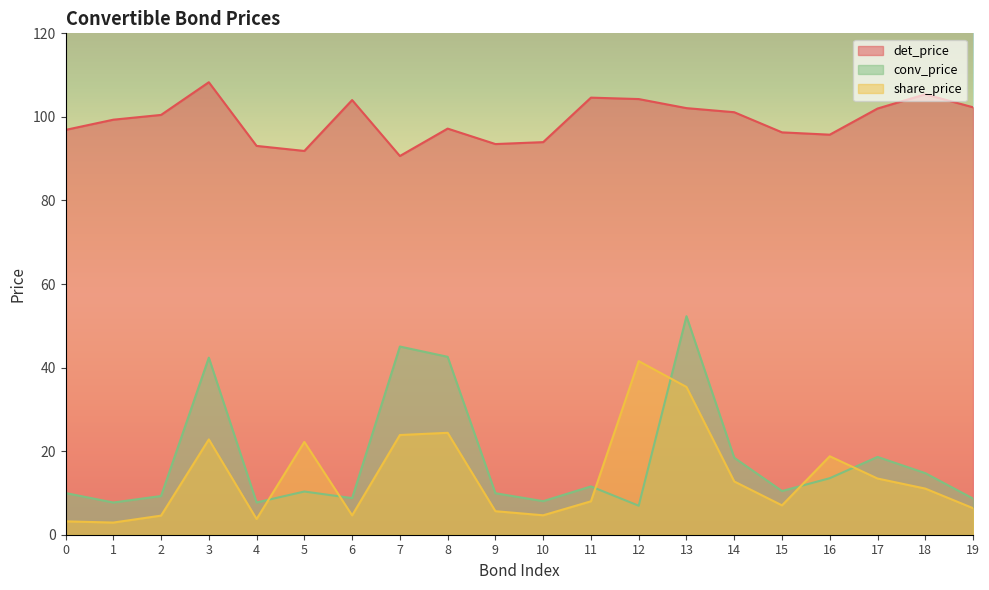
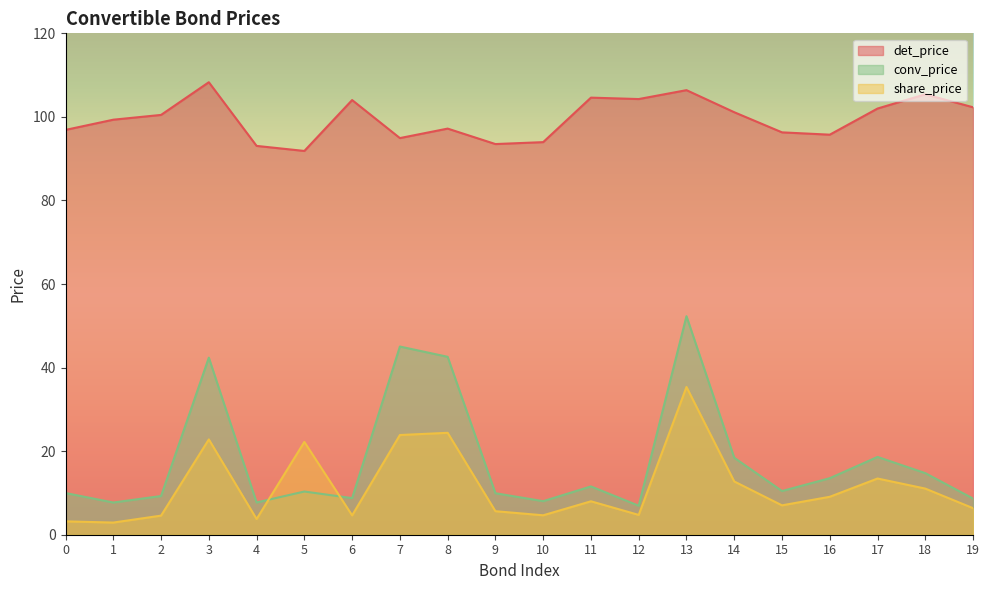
det_price, 7: 91 -> 95
share_price, 12: 42 -> 5
det_price, 13: 102 -> 106
share_price, 16: 19 -> 9
